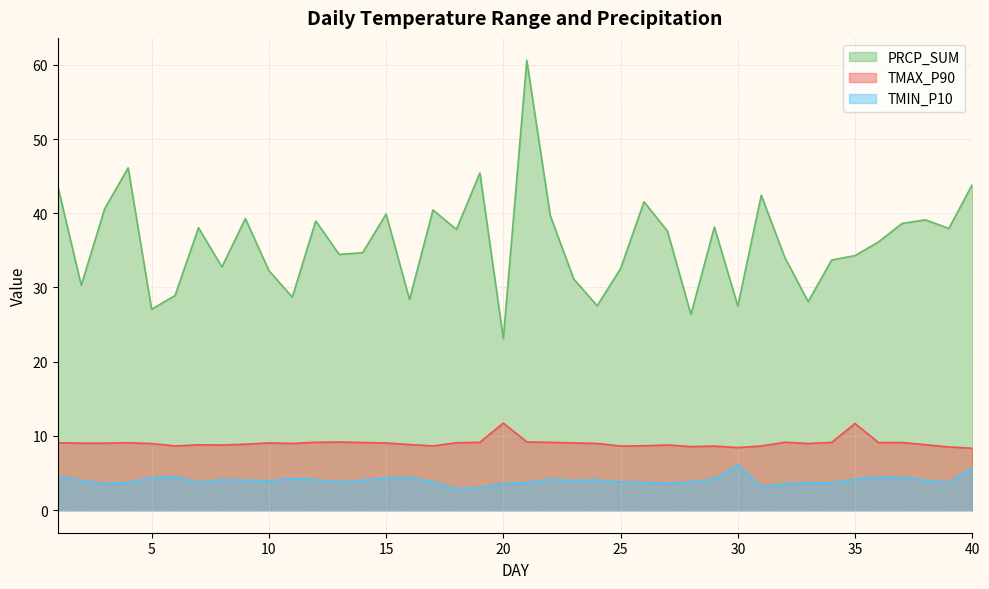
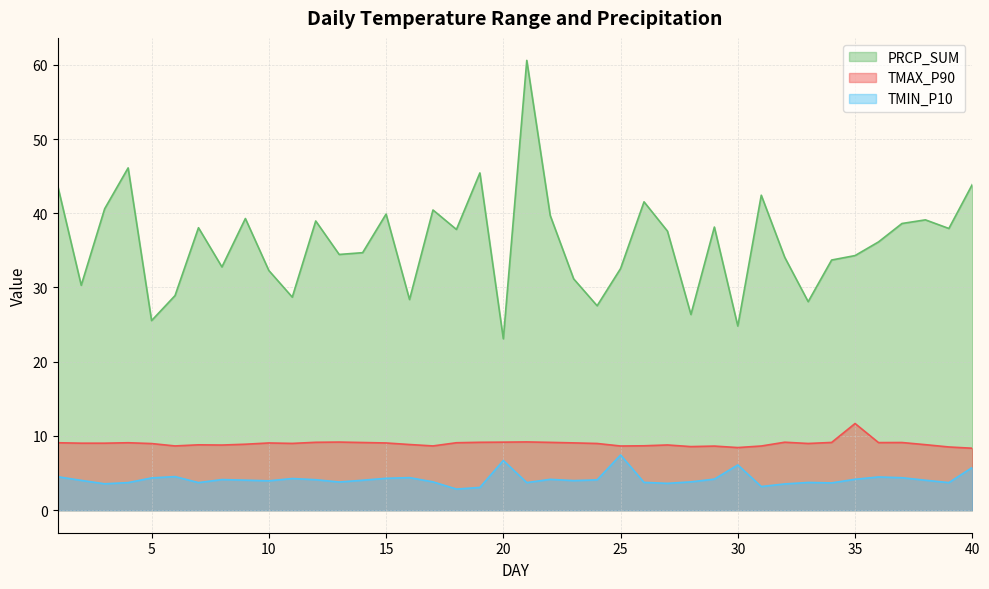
PRCP_SUM, 5: 27 -> 26
TMAX_P90, 20: 12 -> 9
TMIN_P10, 20: 4 -> 7
TMIN_P10, 25: 4 -> 7
PRCP_SUM, 30: 28 -> 25
